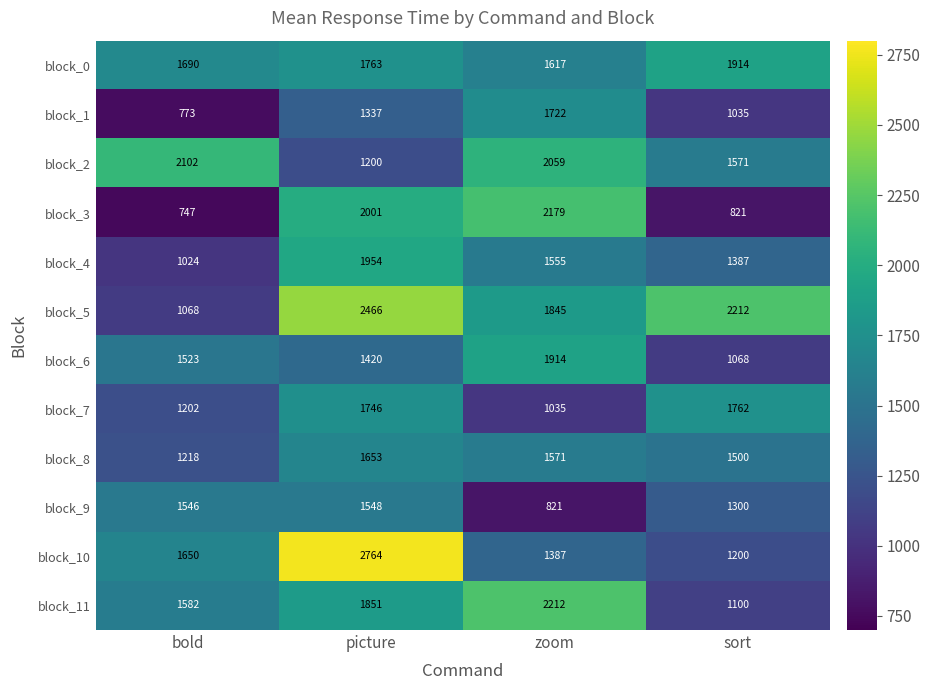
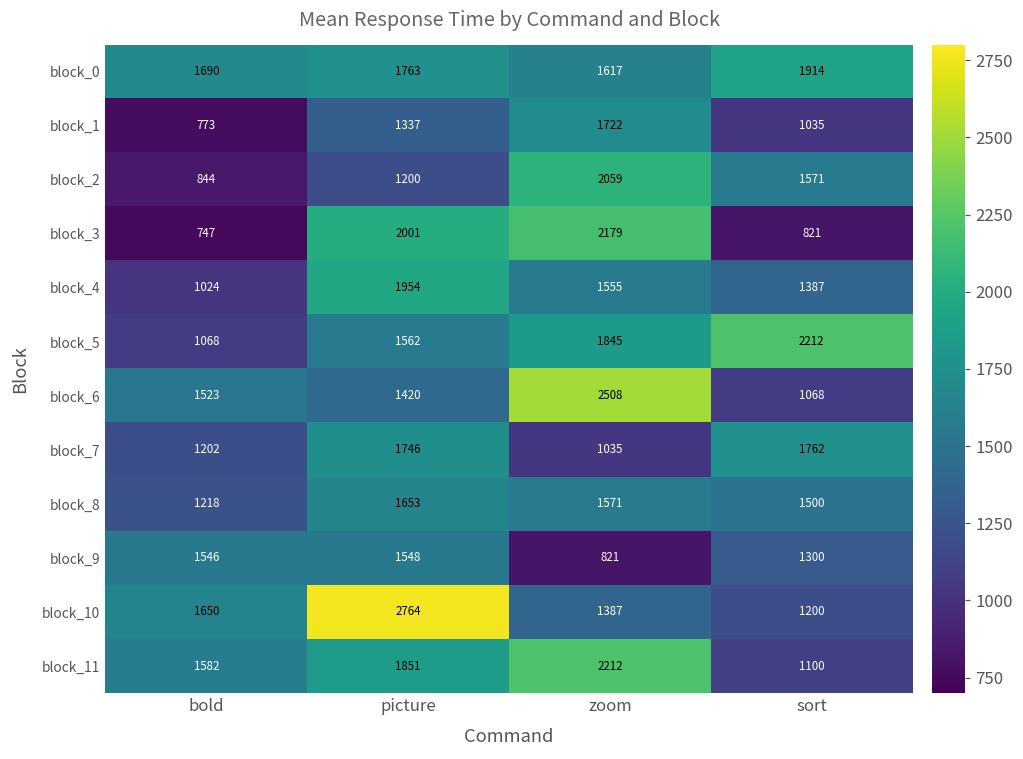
block_2, bold: 2102 -> 844
block_5, picture: 2466 -> 1562
block_6, zoom: 1914 -> 2508
